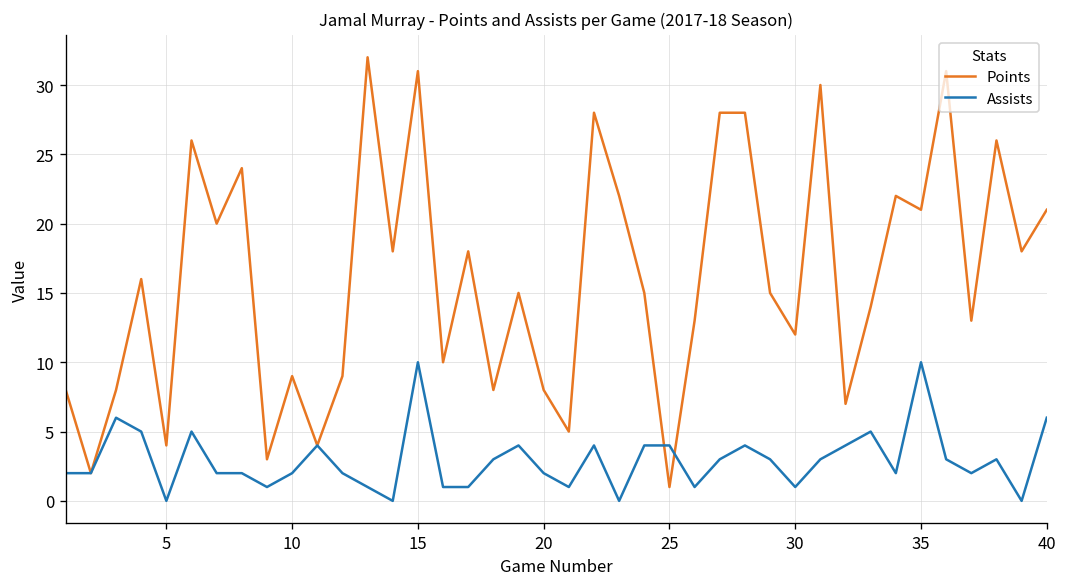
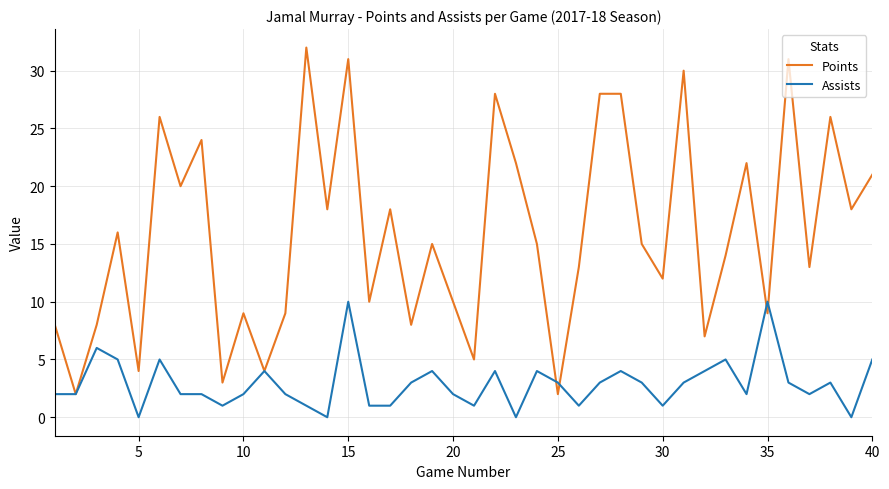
Points, 20: 8 -> 10
Points, 25: 1 -> 2
Assists, 25: 4 -> 3
Points, 35: 21 -> 9
Assists, 40: 6 -> 5
